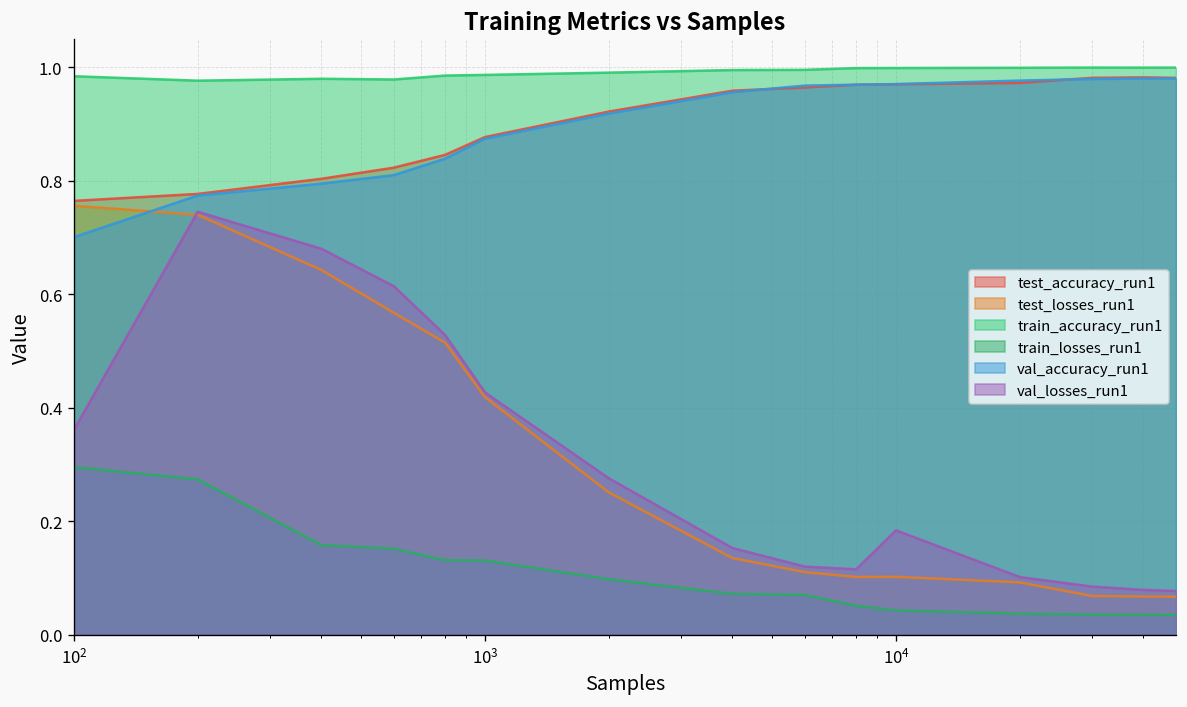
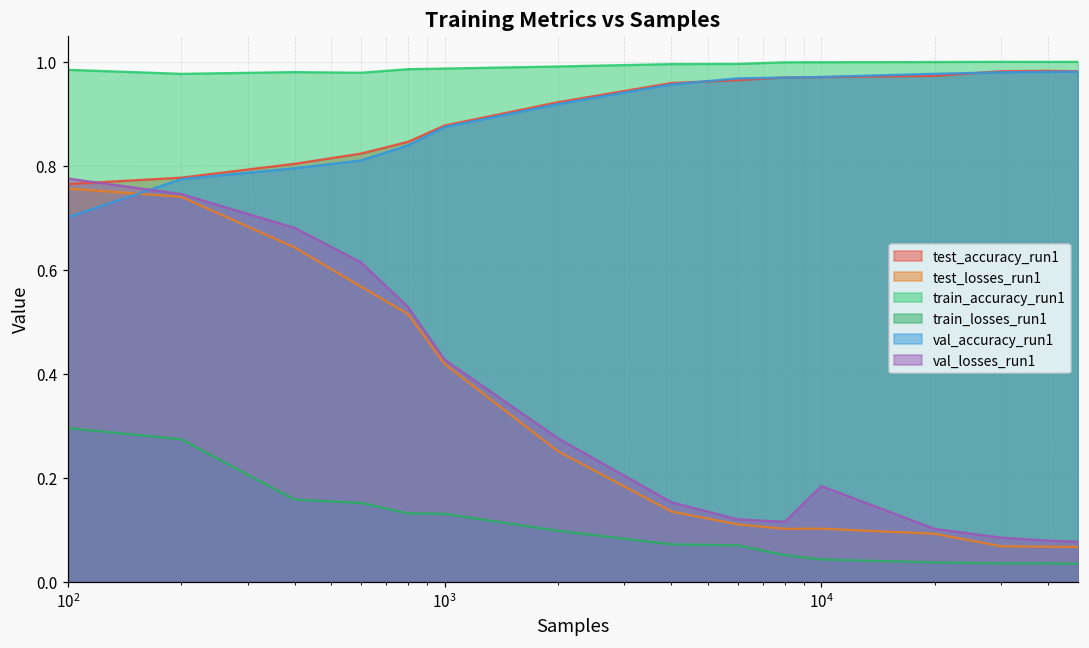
val_losses_run1, 10^2: 0.36 -> 0.78
